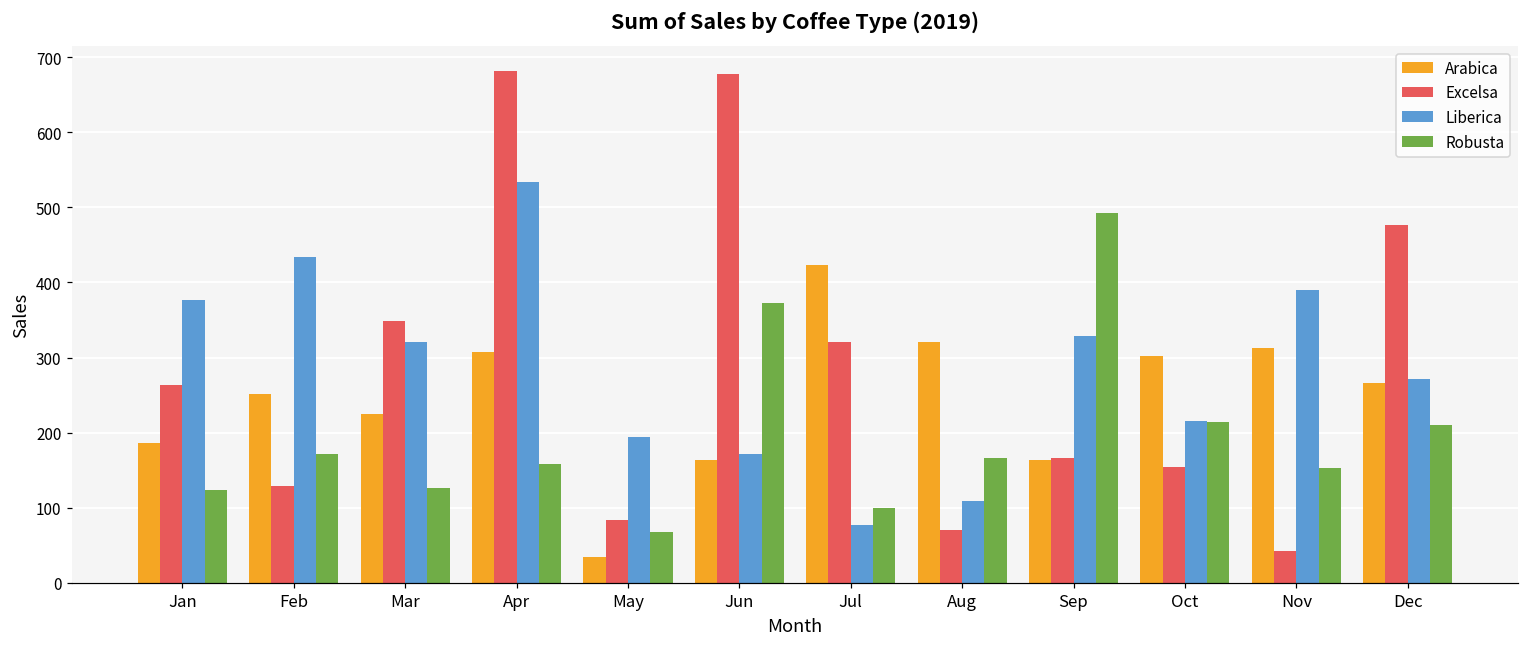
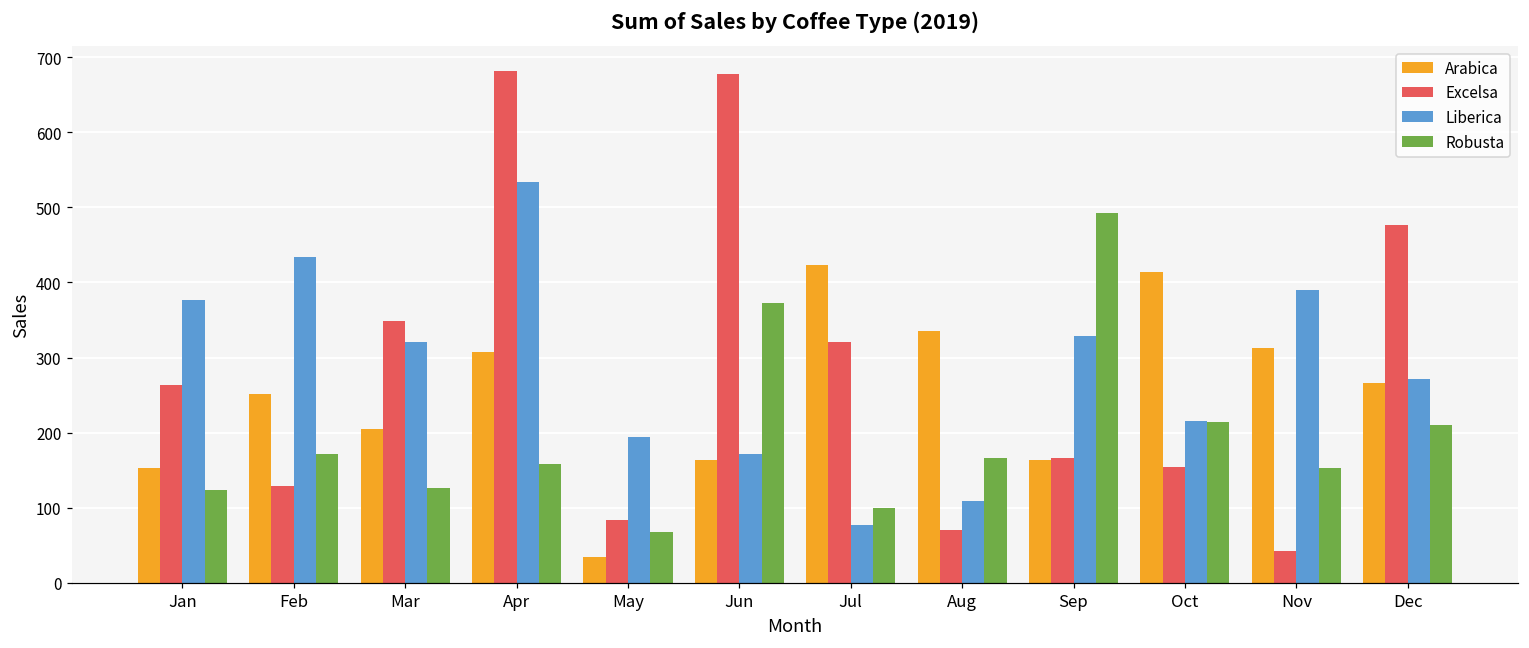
Arabica, Jan: 190 -> 150
Arabica, Mar: 220 -> 200
Arabica, Aug: 320 -> 330
Arabica, Oct: 300 -> 410
